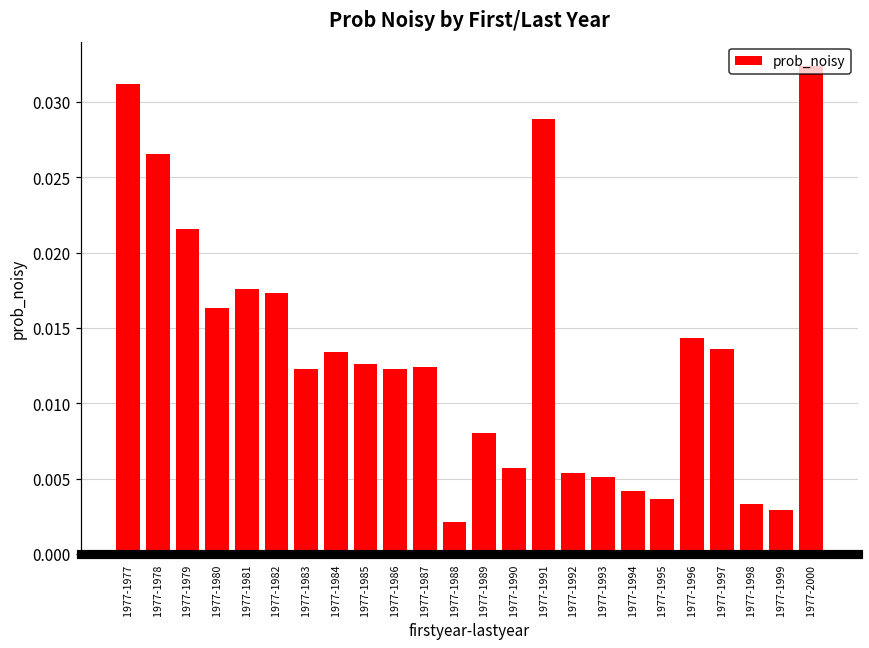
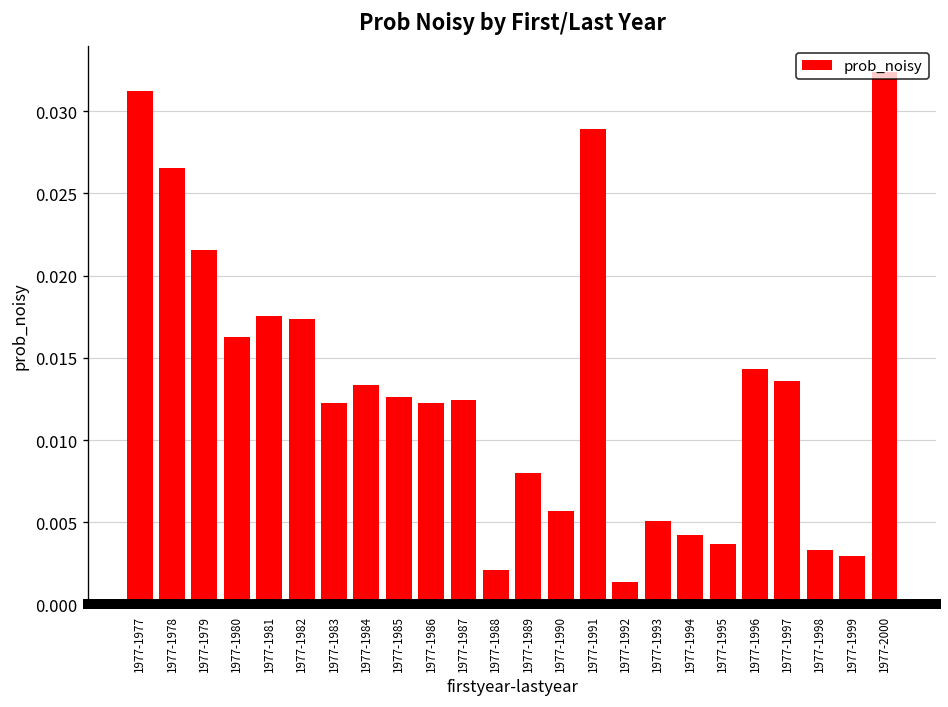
1977-1992: 0.0054 -> 0.0014
